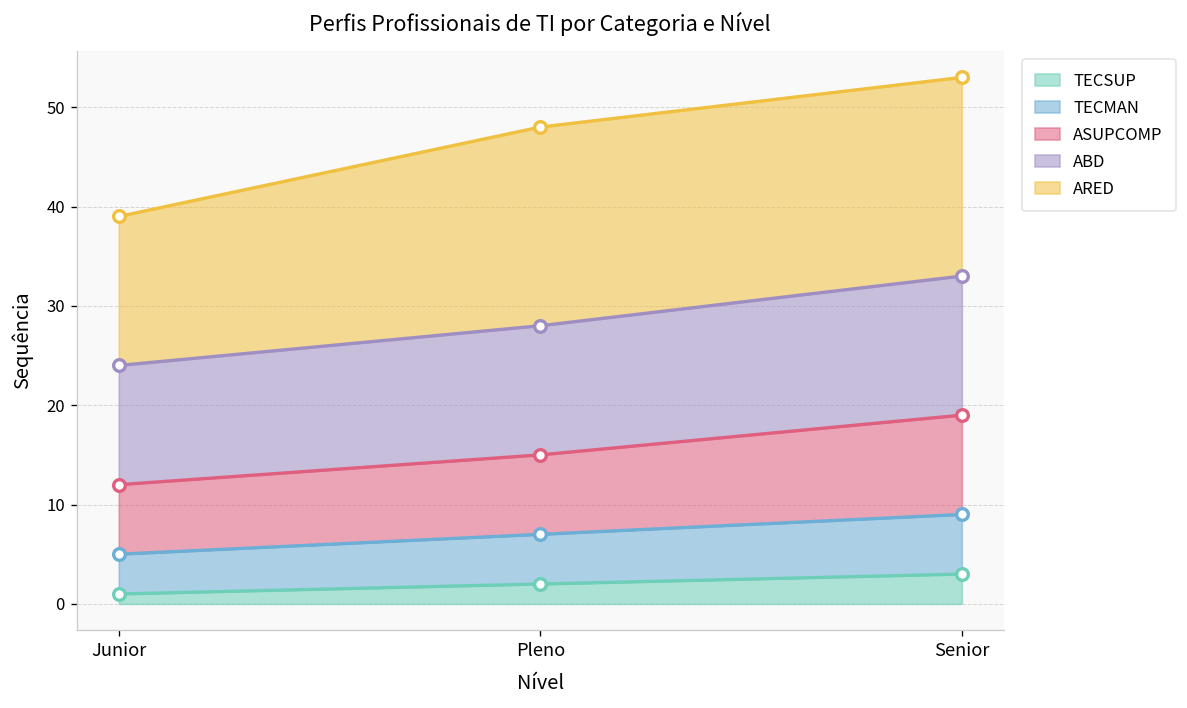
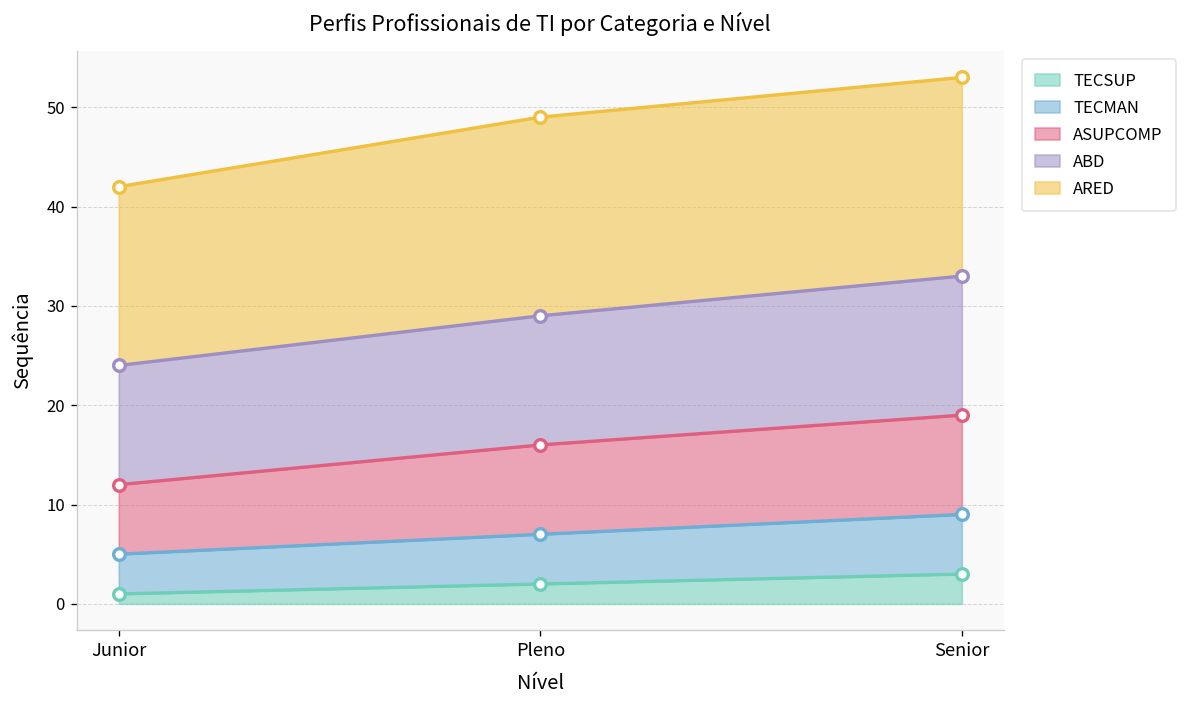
ARED, Junior: 15 -> 18
ASUPCOMP, Pleno: 8 -> 9
